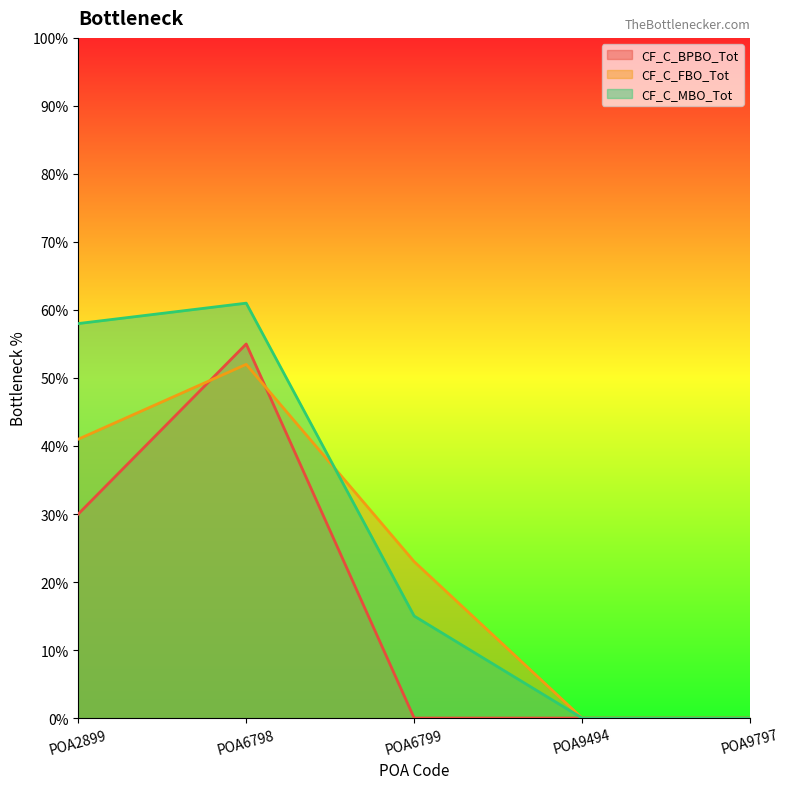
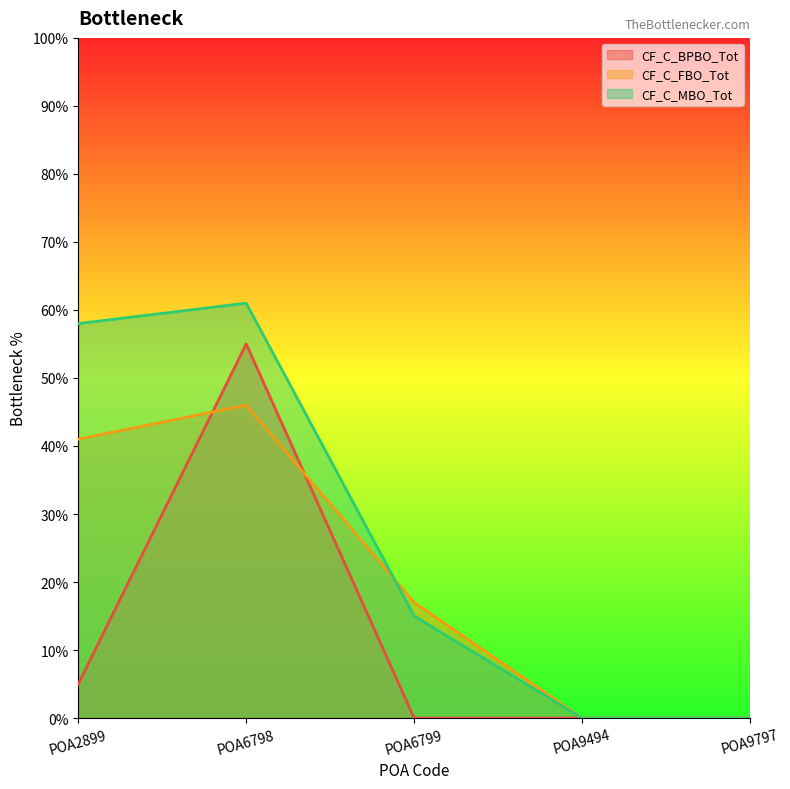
CF_C_BPBO_Tot, POA2899: 30% -> 5%
CF_C_FBO_Tot, POA6798: 52% -> 46%
CF_C_FBO_Tot, POA6799: 23% -> 17%
